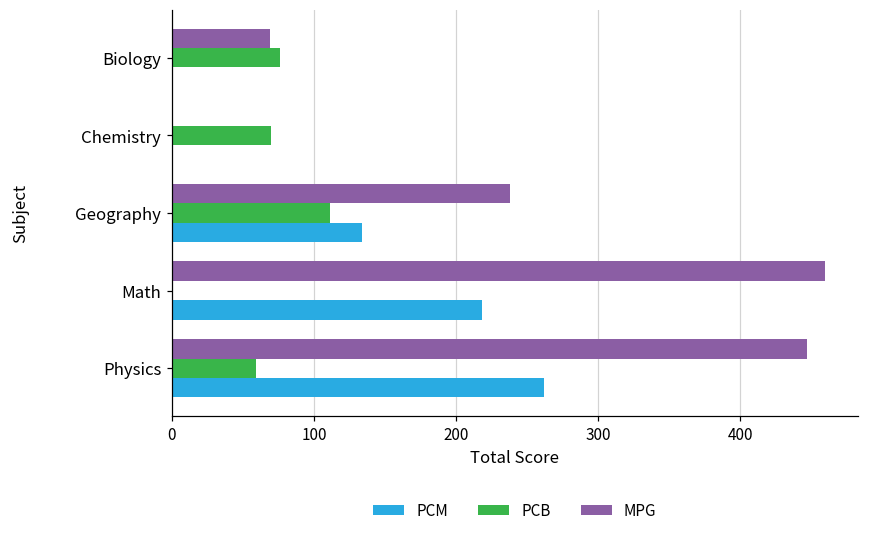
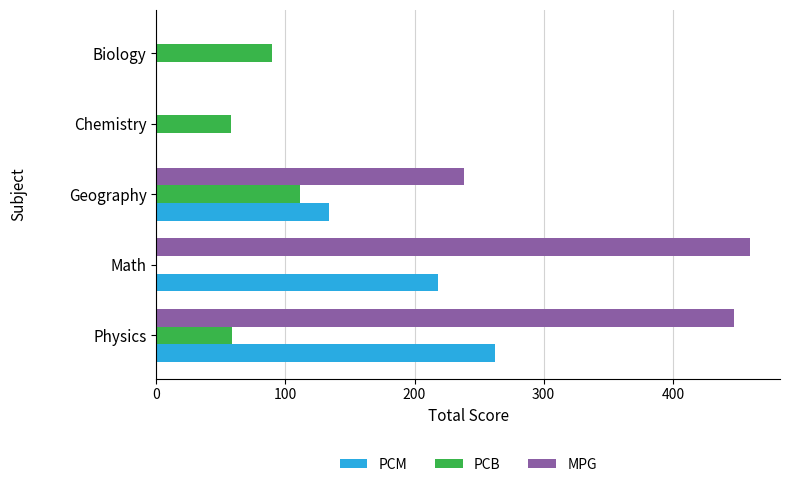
MPG, Biology: 69 -> 0
PCB, Biology: 76 -> 90
PCB, Chemistry: 70 -> 58
